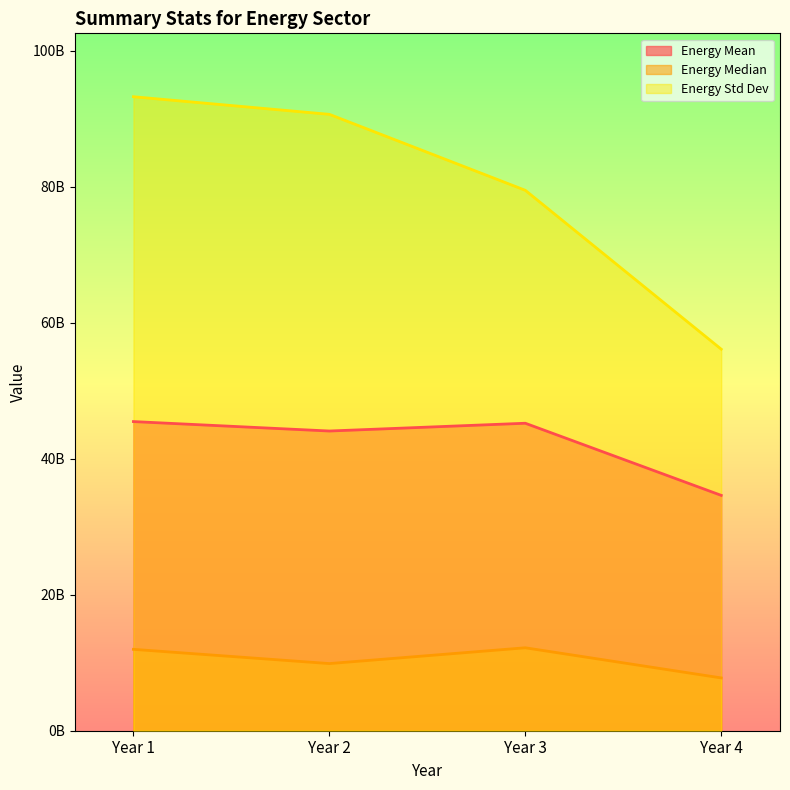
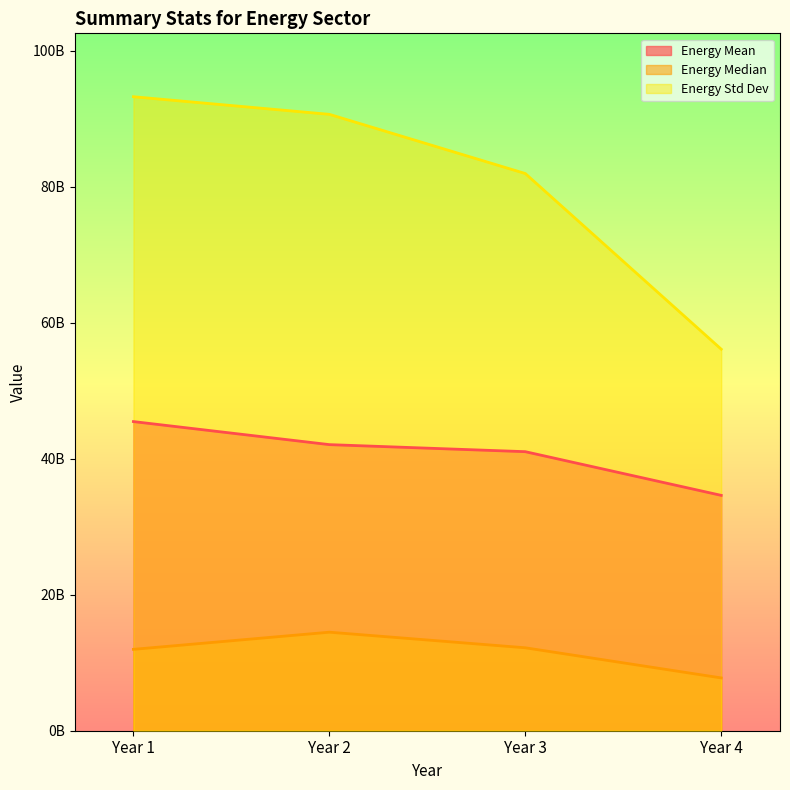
Energy Mean, Year 2: 44000000000 -> 42000000000
Energy Median, Year 2: 10000000000 -> 14000000000
Energy Mean, Year 3: 45000000000 -> 41000000000
Energy Std Dev, Year 3: 79000000000 -> 82000000000
